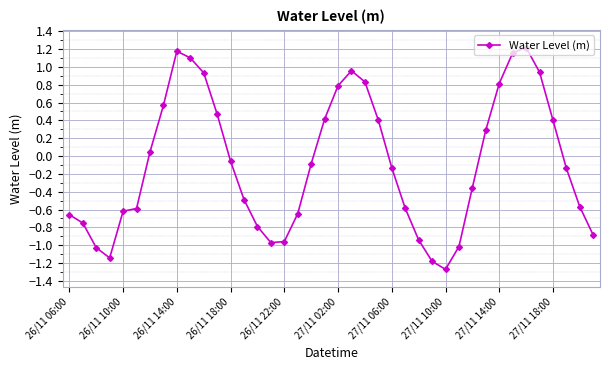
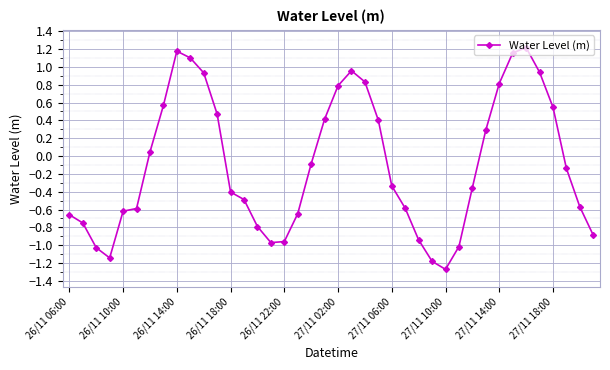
26/11 18:00: -0.1 -> -0.4
27/11 06:00: -0.1 -> -0.3
27/11 18:00: 0.4 -> 0.5
